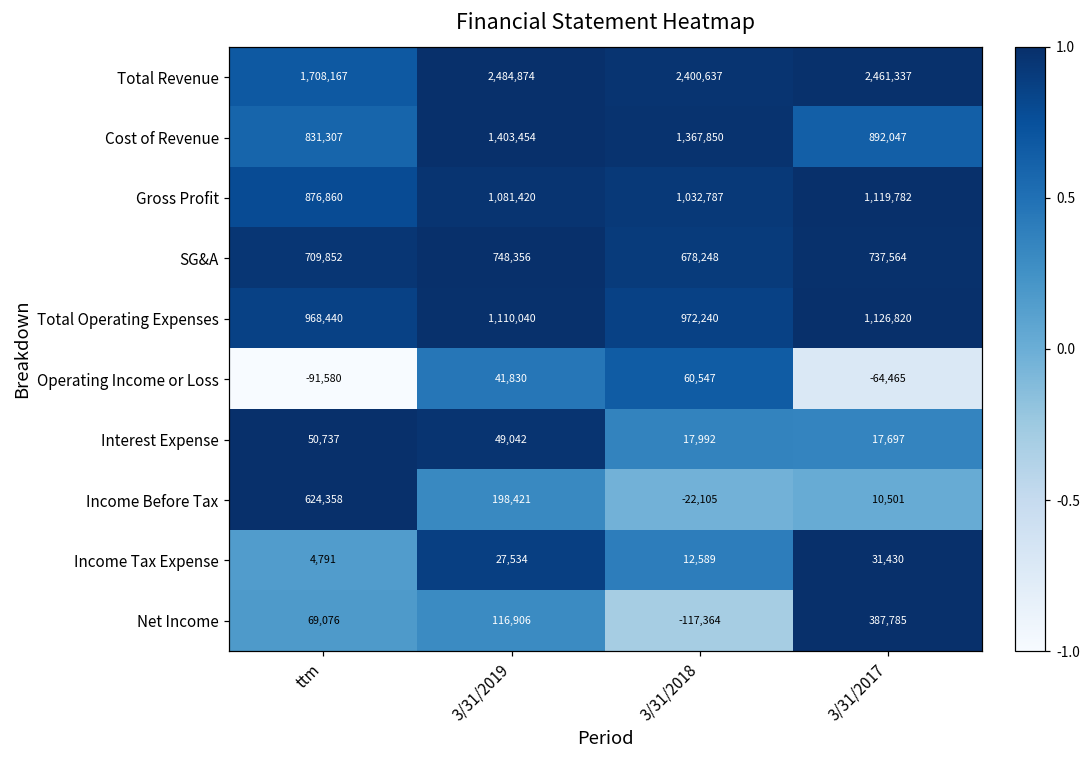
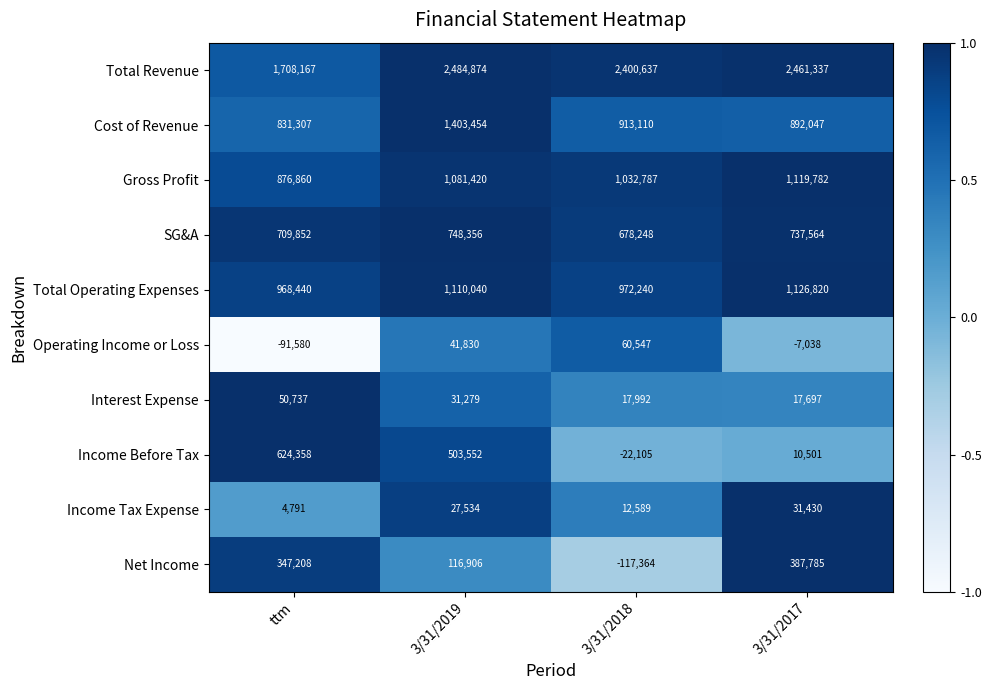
Cost of Revenue, 3/31/2018: 1,367,850 -> 913,110
Operating Income or Loss, 3/31/2017: -64,465 -> -7,038
Interest Expense, 3/31/2019: 49,042 -> 31,279
Income Before Tax, 3/31/2019: 198,421 -> 503,552
Net Income, ttm: 69,076 -> 347,208
